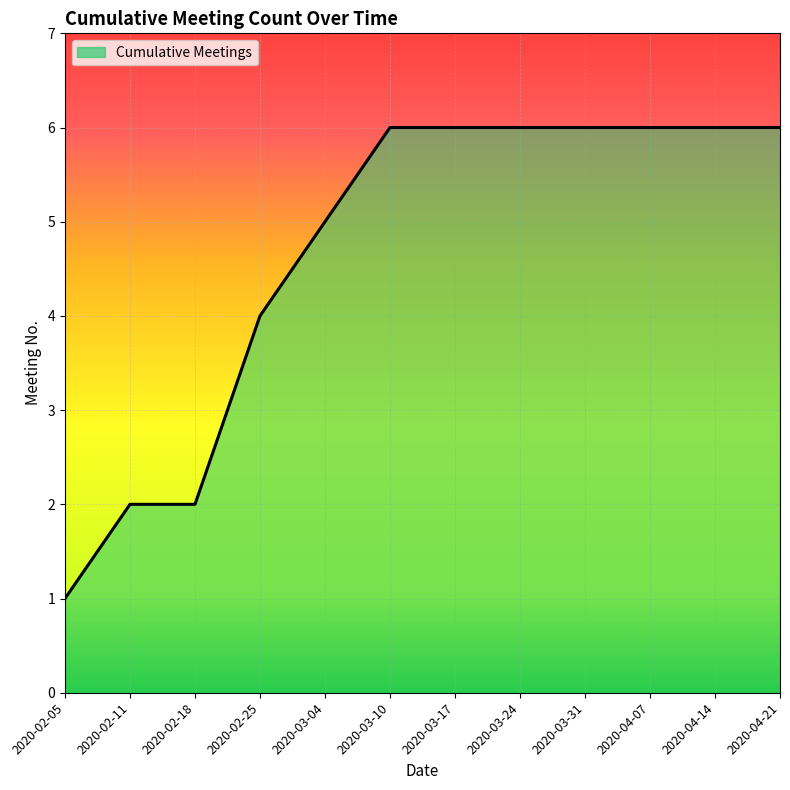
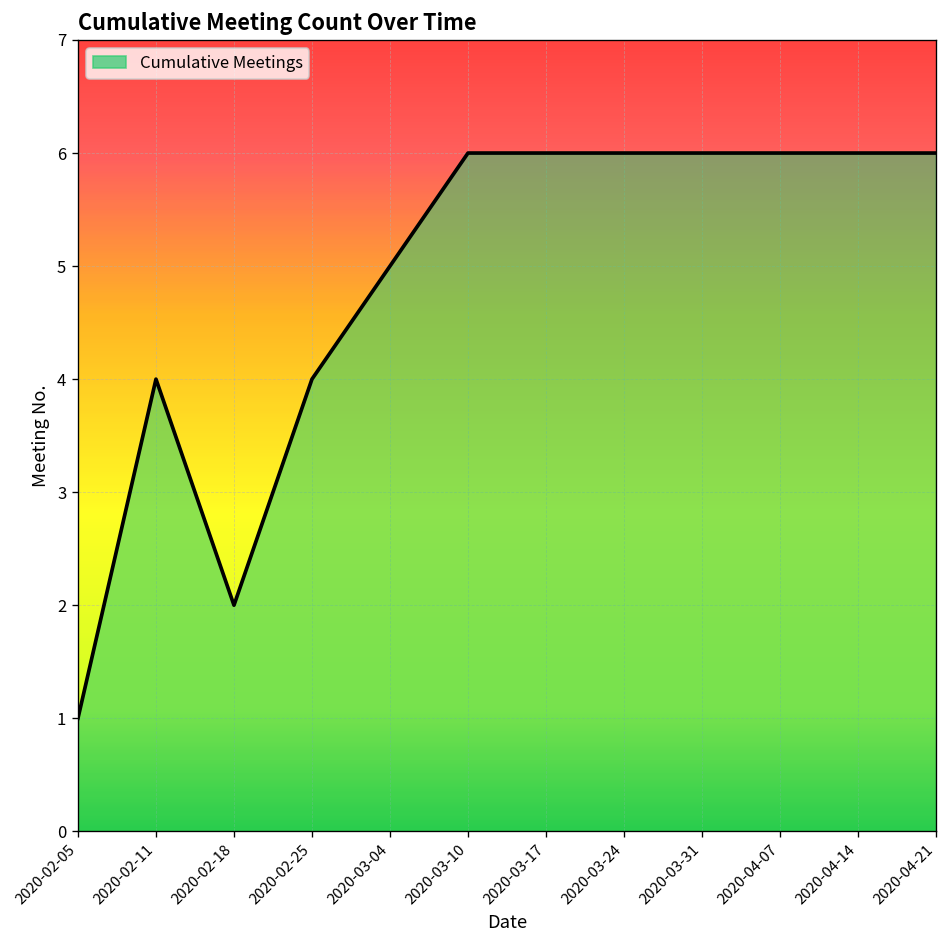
2020-02-11: 2 -> 4
